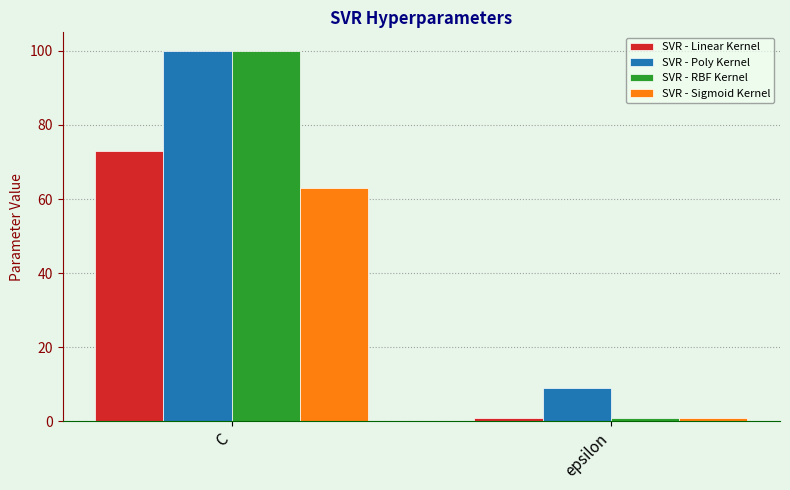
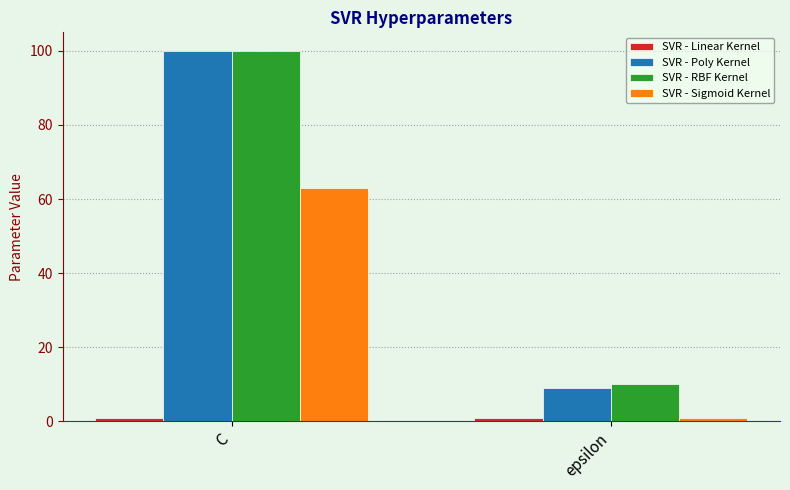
SVR - Linear Kernel, C: 73 -> 1
SVR - RBF Kernel, epsilon: 1 -> 10
